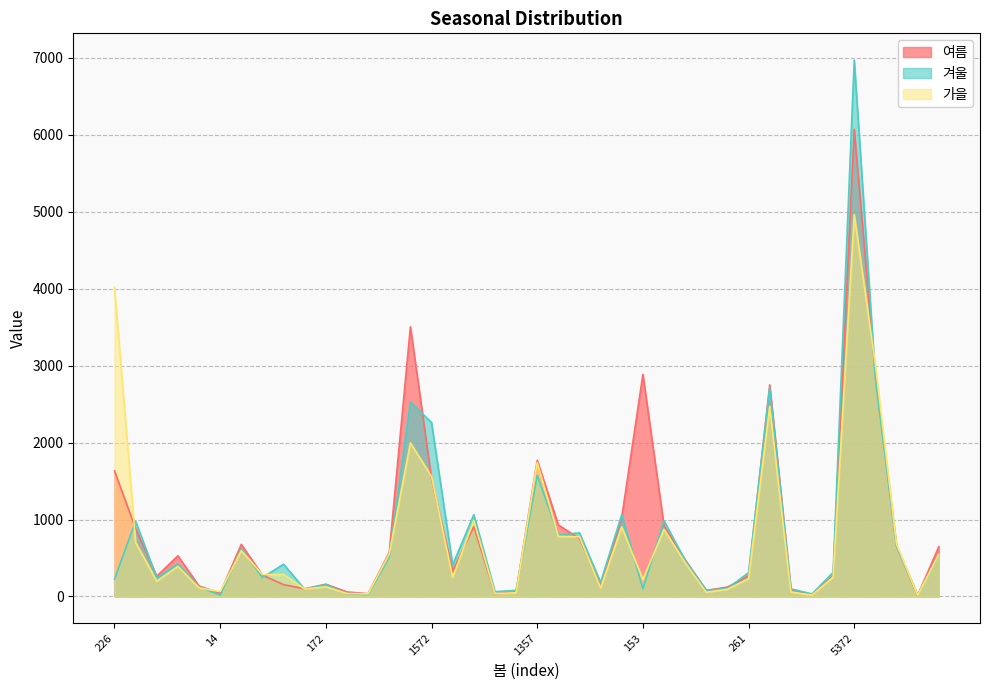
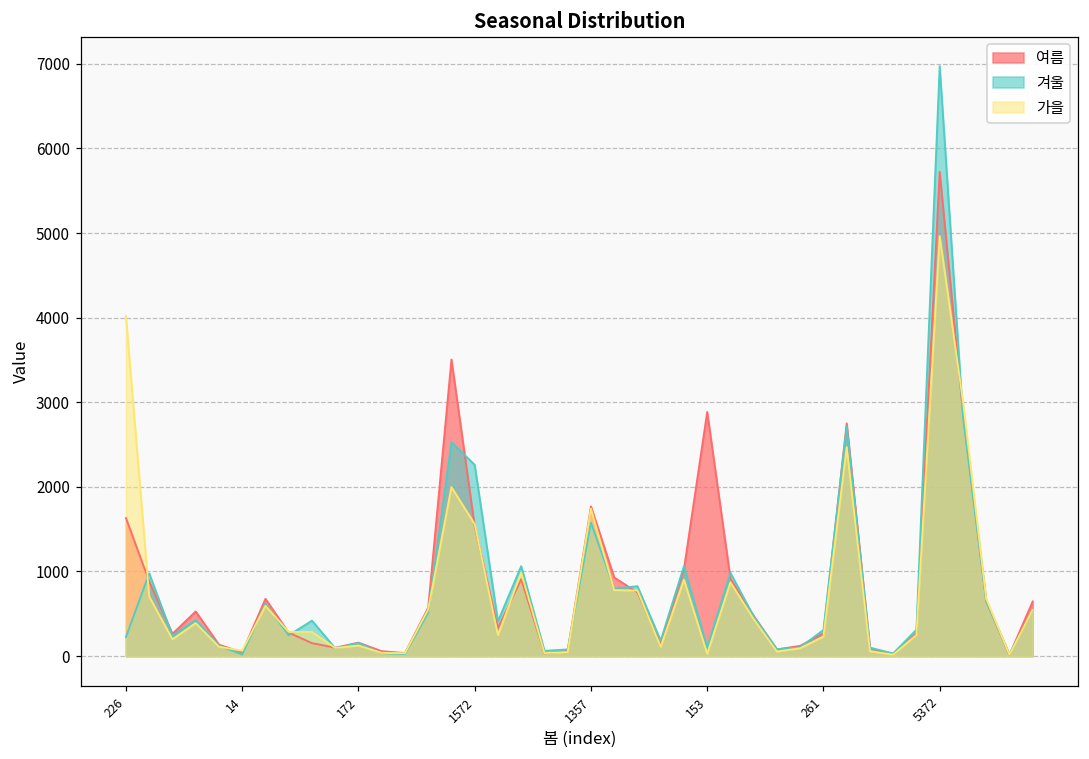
가을, 153: 200 -> 0
여름, 5372: 6100 -> 5700
